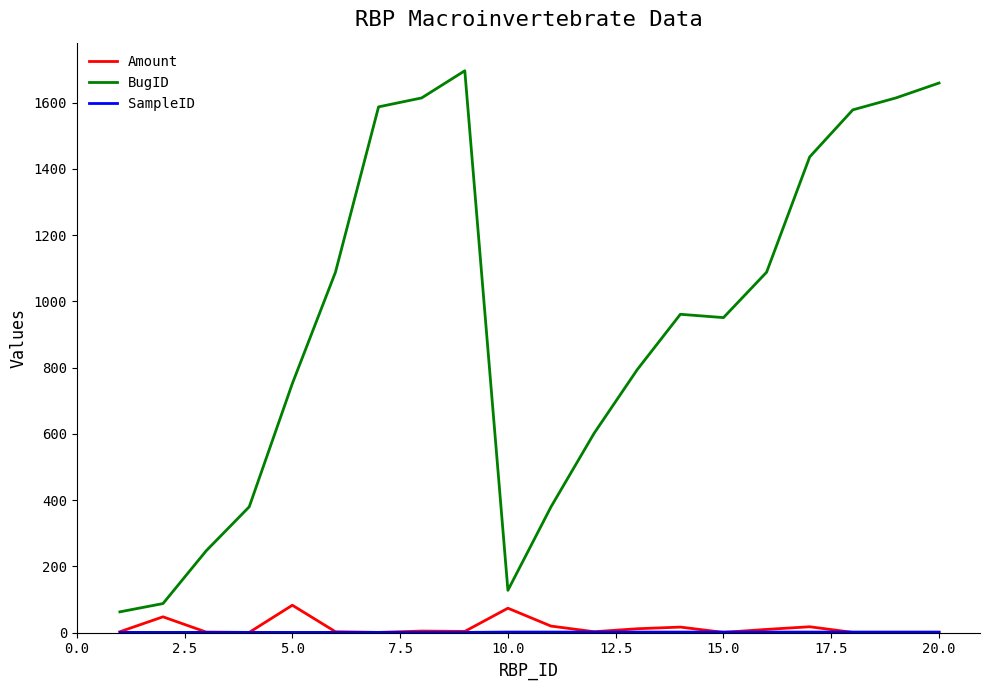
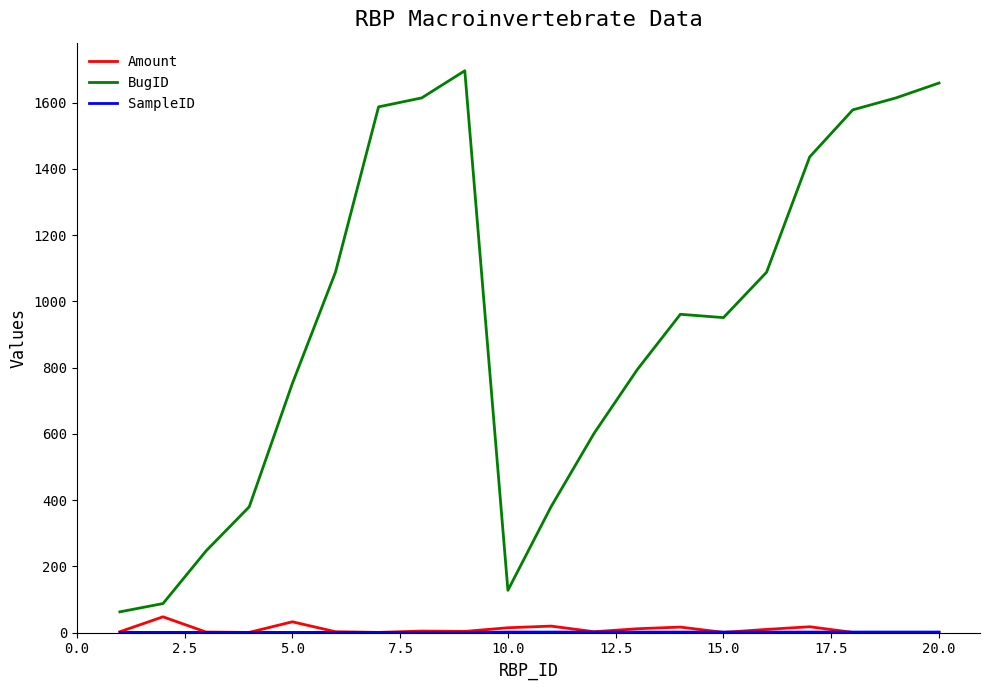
Amount, 5.0: 80 -> 30
Amount, 10.0: 70 -> 20
